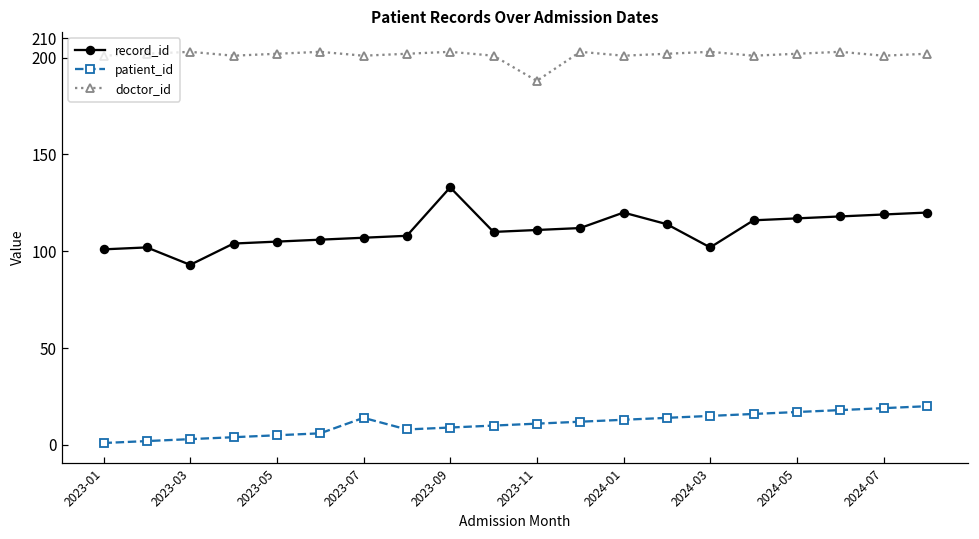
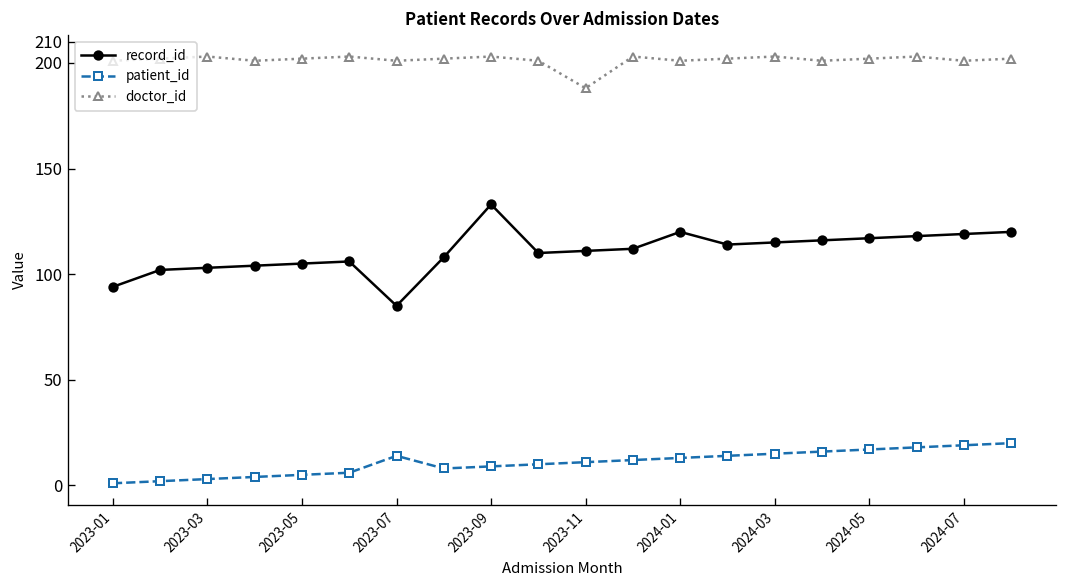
record_id, 2023-01: 101 -> 94
record_id, 2023-03: 93 -> 103
record_id, 2023-07: 107 -> 85
record_id, 2024-03: 102 -> 115
